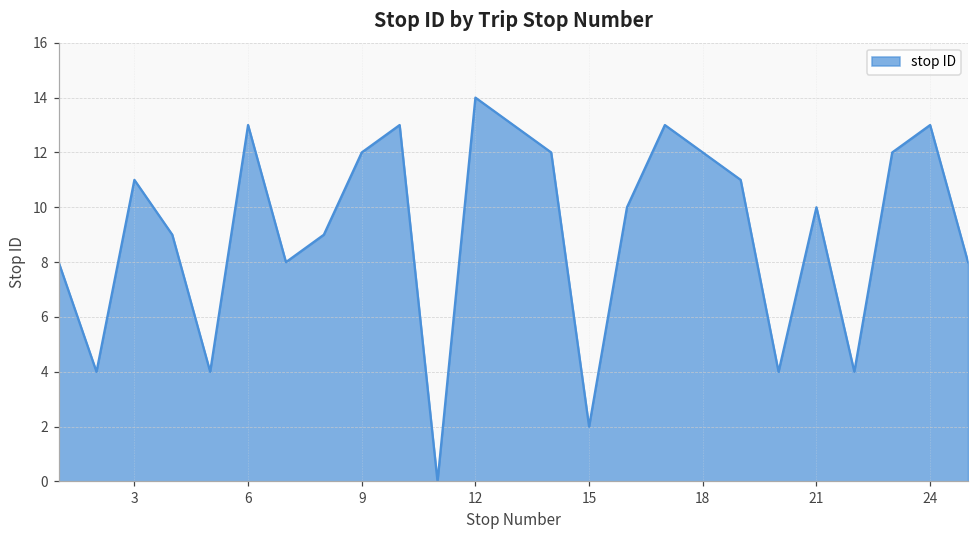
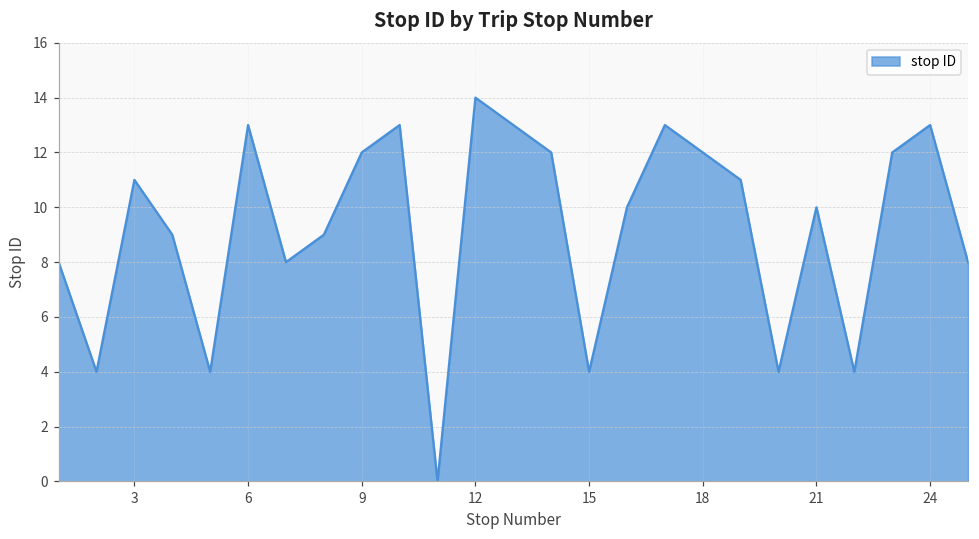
15: 2 -> 4
